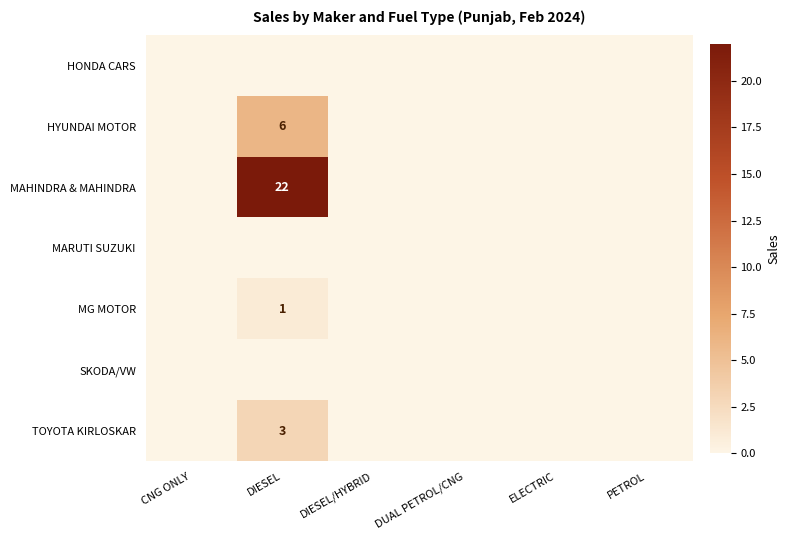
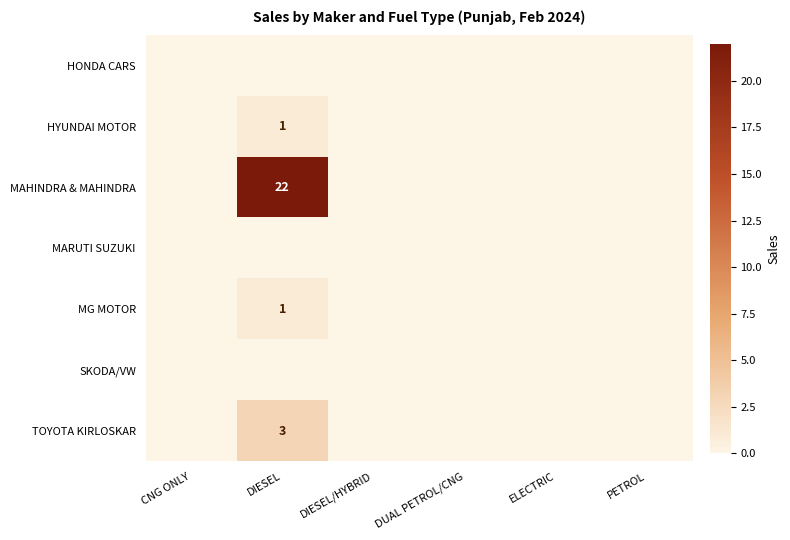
HYUNDAI MOTOR, DIESEL: 6 -> 1
